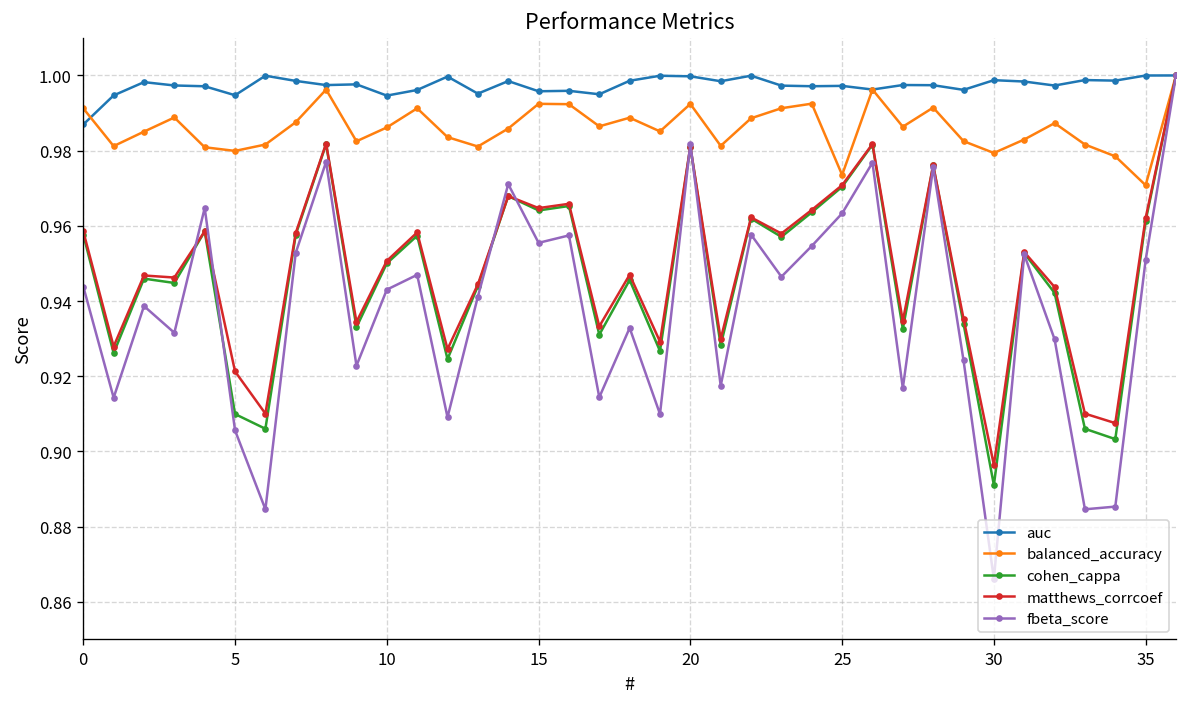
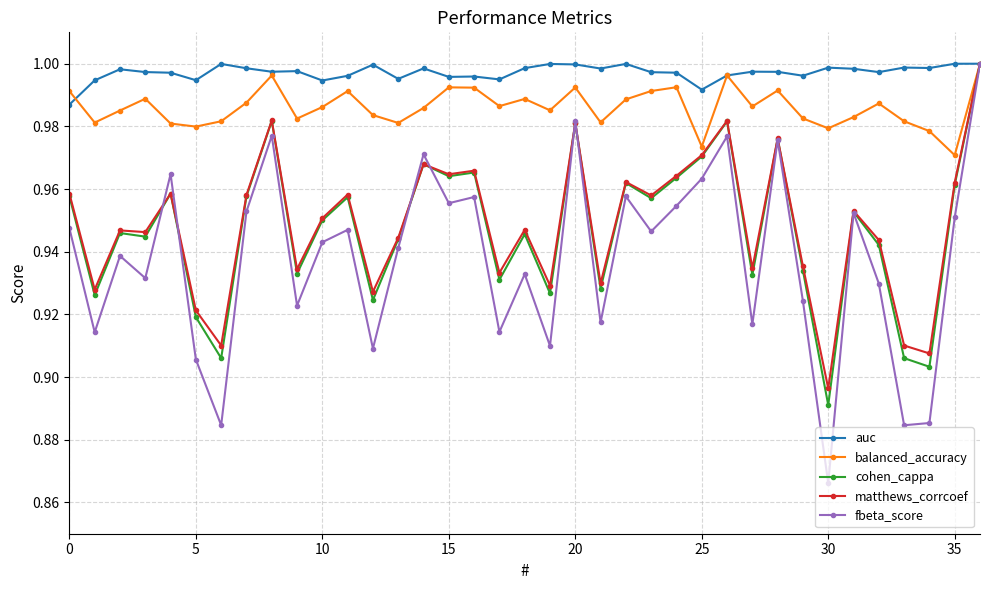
fbeta_score, 0: 0.944 -> 0.947
cohen_cappa, 5: 0.910 -> 0.919
auc, 25: 0.997 -> 0.992
